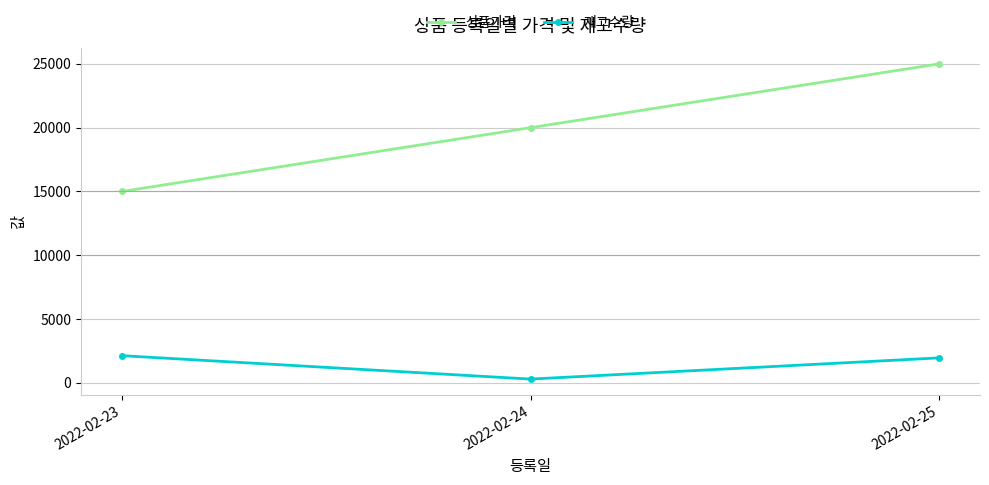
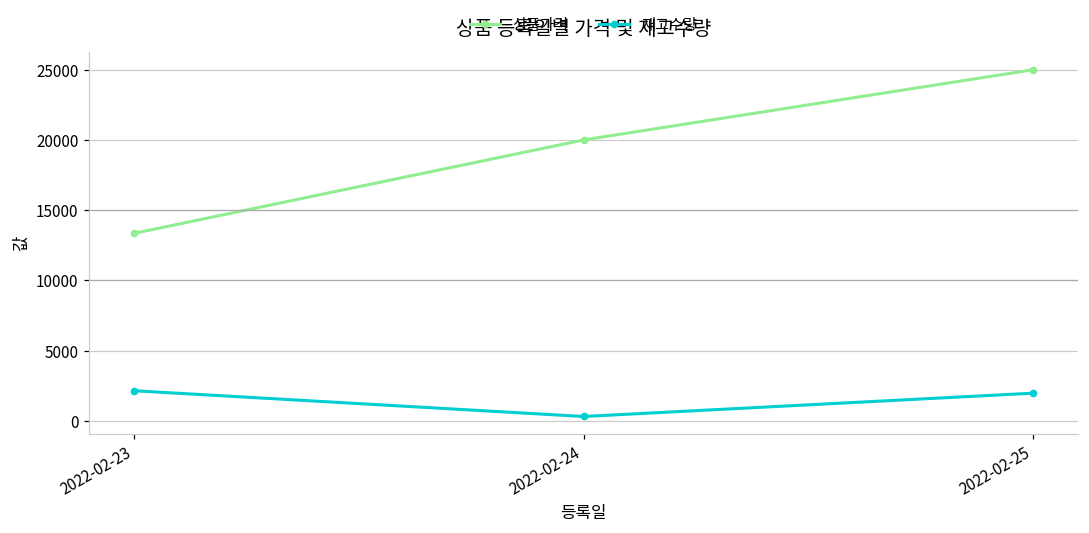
상품가격, 2022-02-23: 15000 -> 13300
